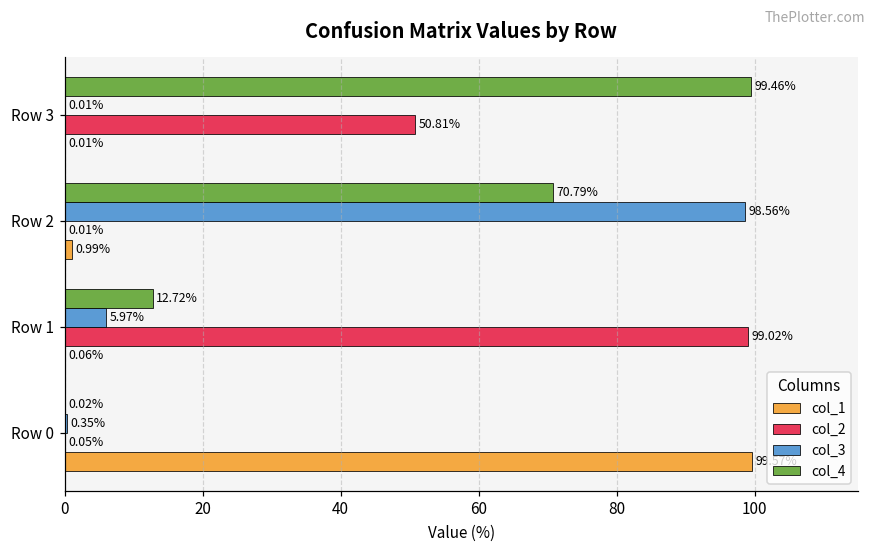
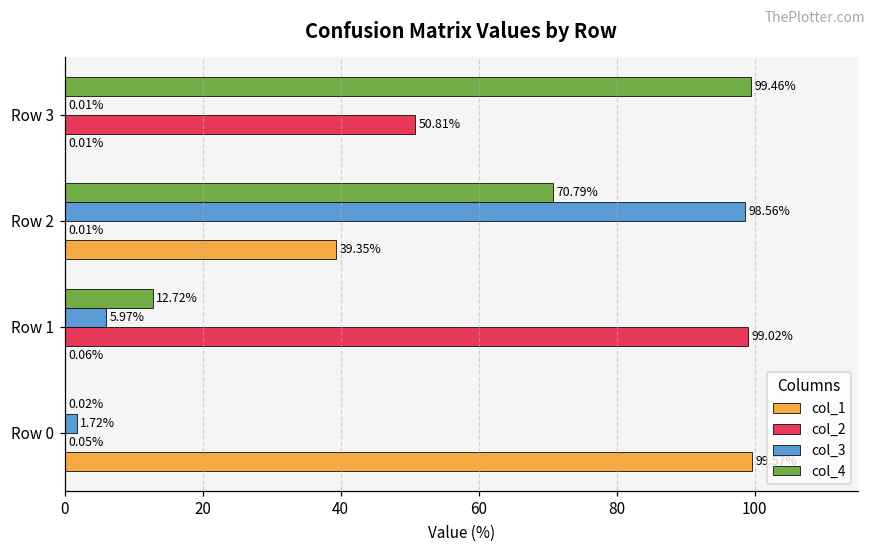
col_1, Row 2: 0.99% -> 39.35%
col_3, Row 0: 0.35% -> 1.72%
